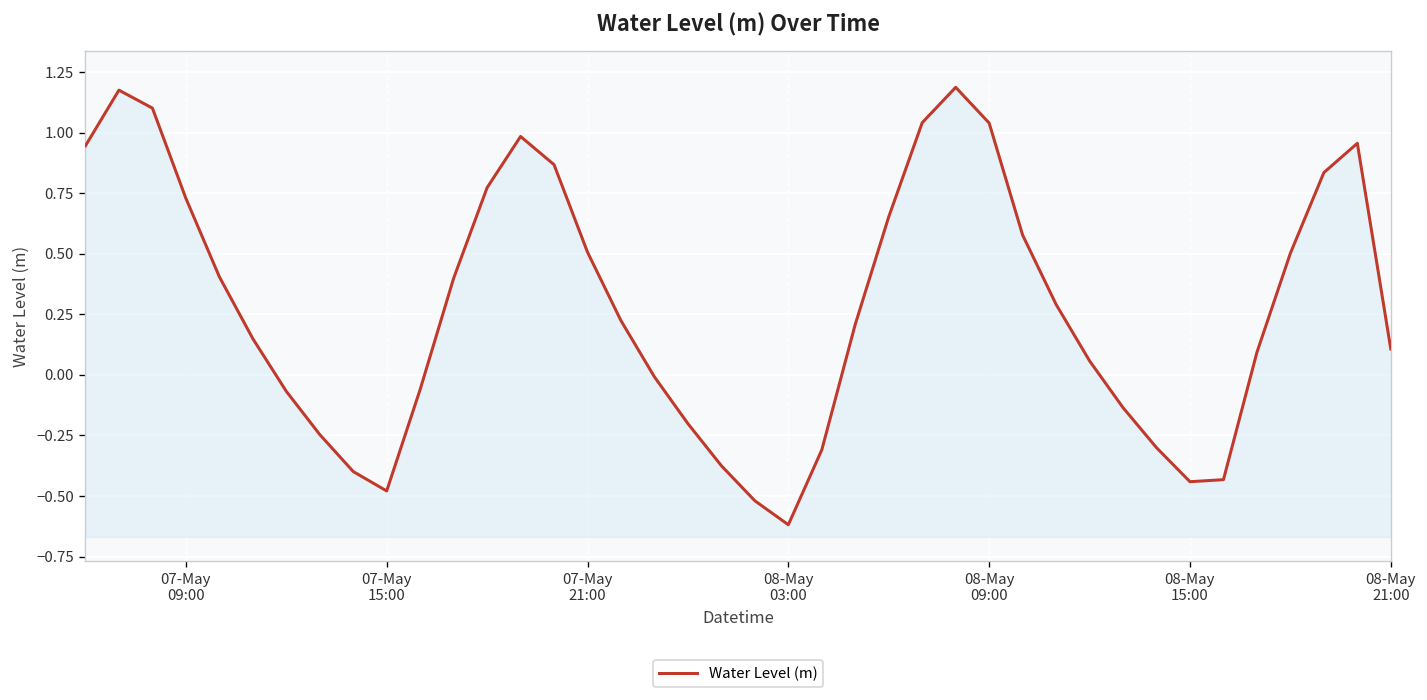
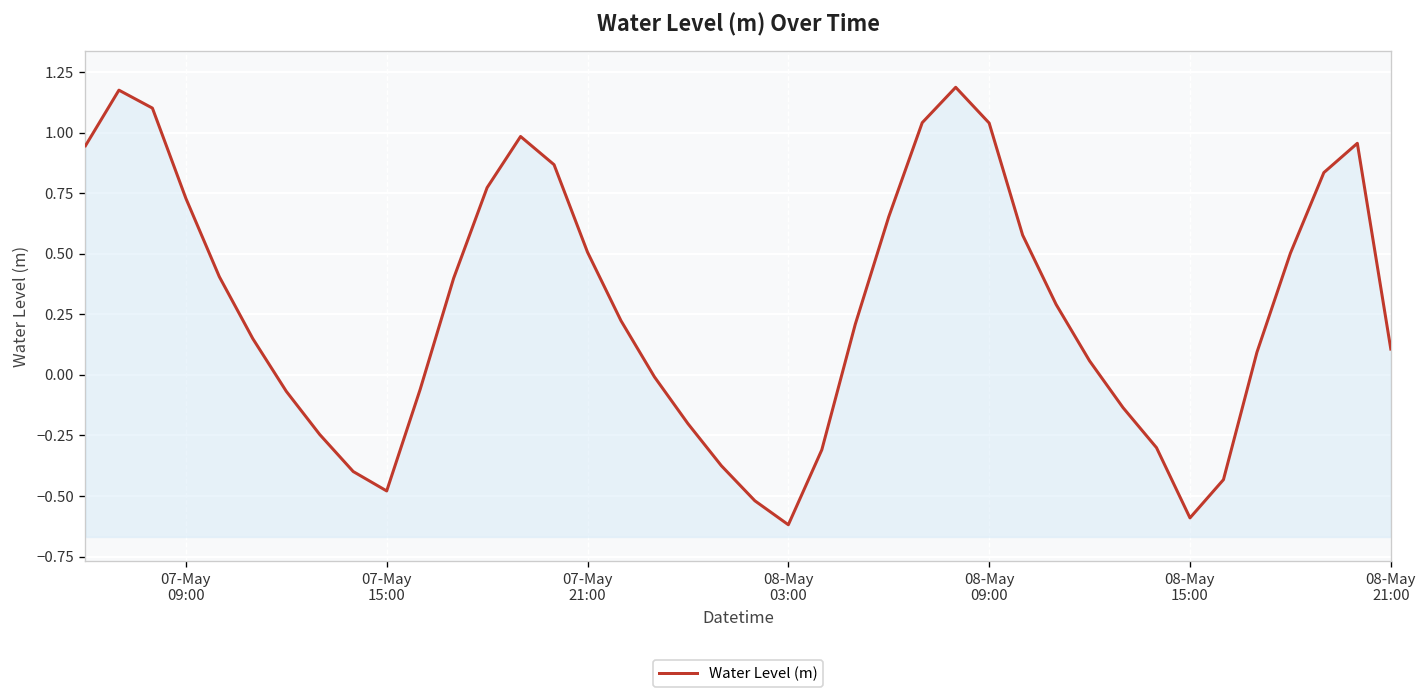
08-May 15:00: -0.44 -> -0.59
